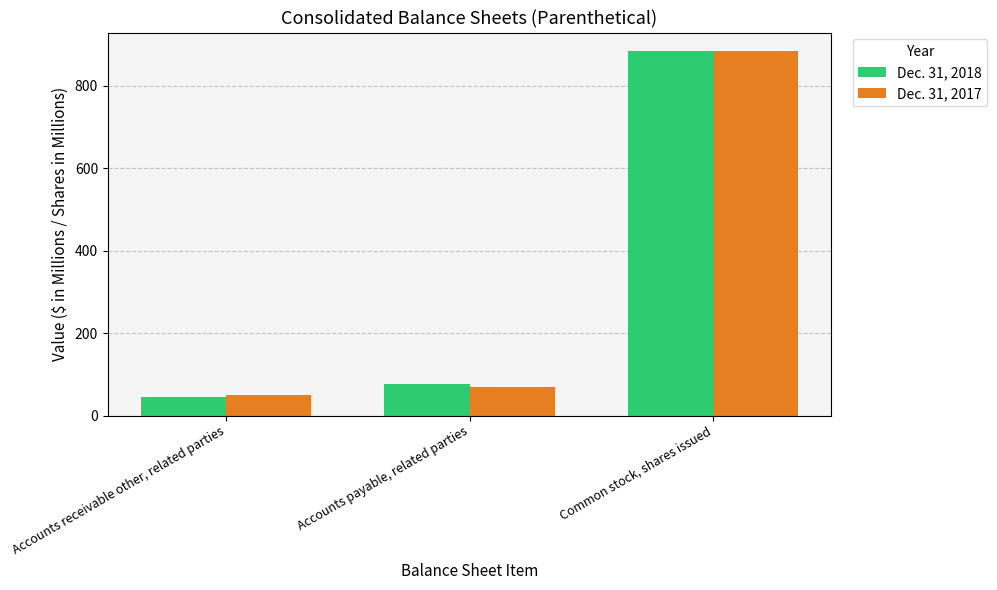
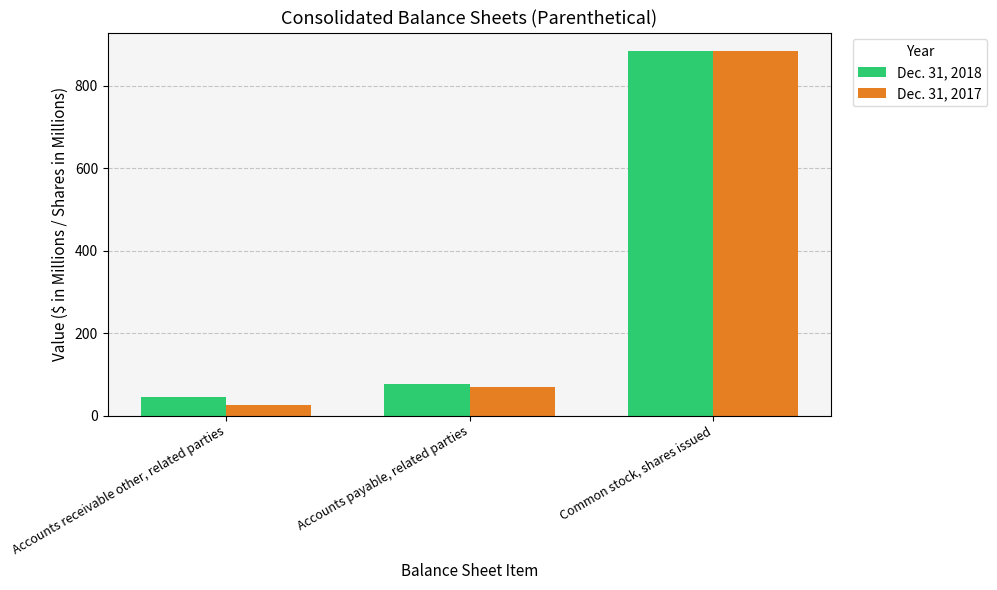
Dec. 31, 2017, Accounts receivable other, related parties: 50 -> 30
